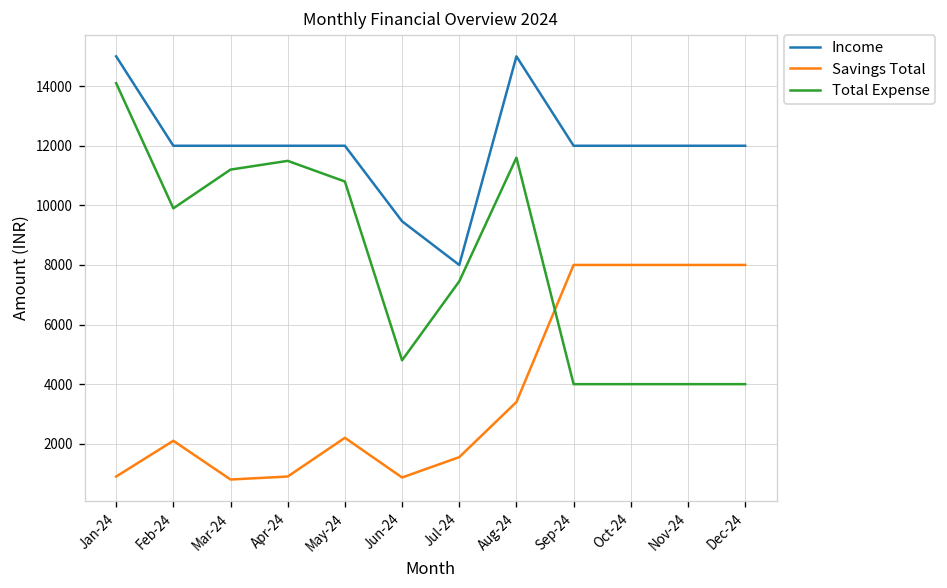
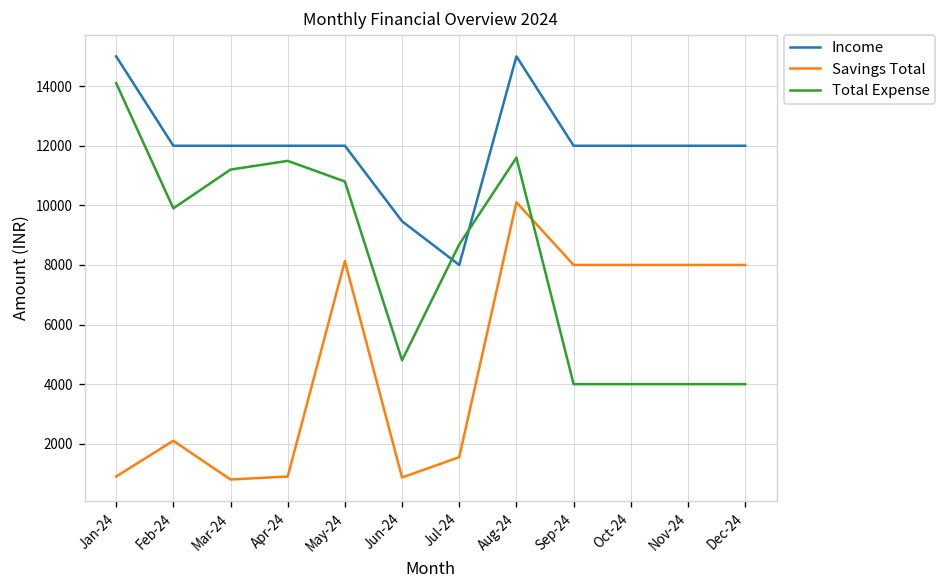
Savings Total, May-24: 2200 -> 8100
Total Expense, Jul-24: 7500 -> 8700
Savings Total, Aug-24: 3400 -> 10100
